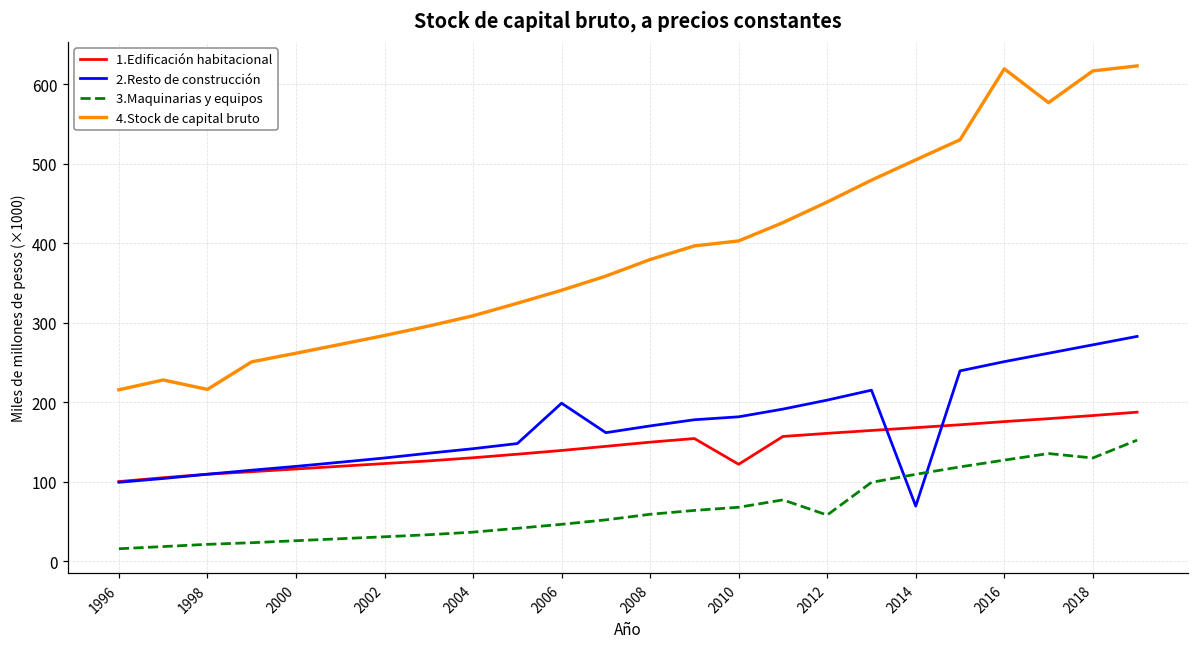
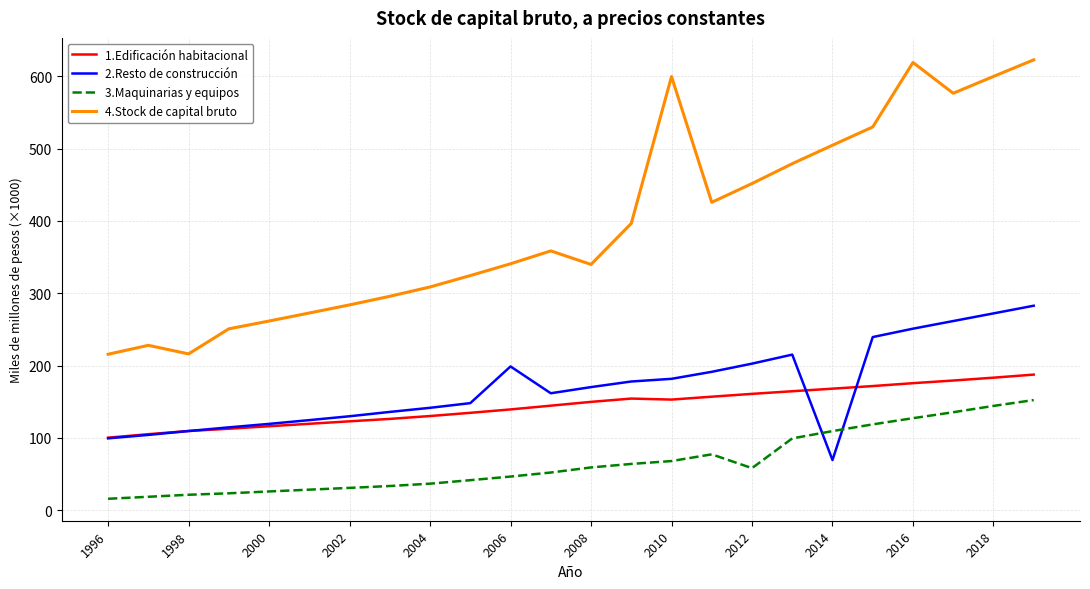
4.Stock de capital bruto, 2008: 380 -> 340
1.Edificación habitacional, 2010: 120 -> 150
4.Stock de capital bruto, 2010: 400 -> 600
3.Maquinarias y equipos, 2018: 130 -> 140
4.Stock de capital bruto, 2018: 620 -> 600
